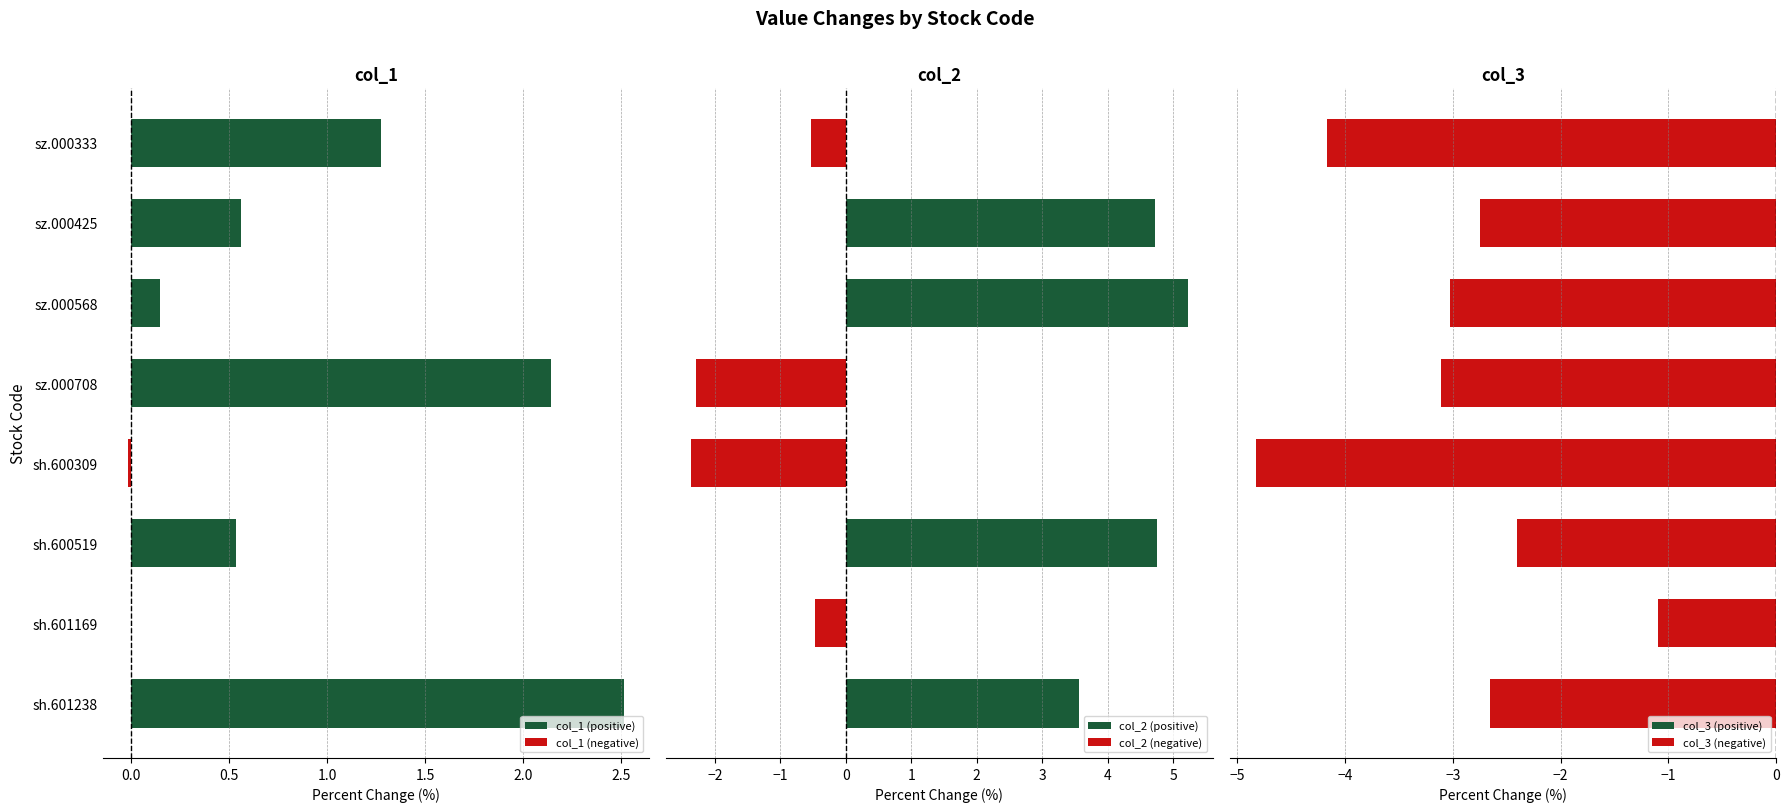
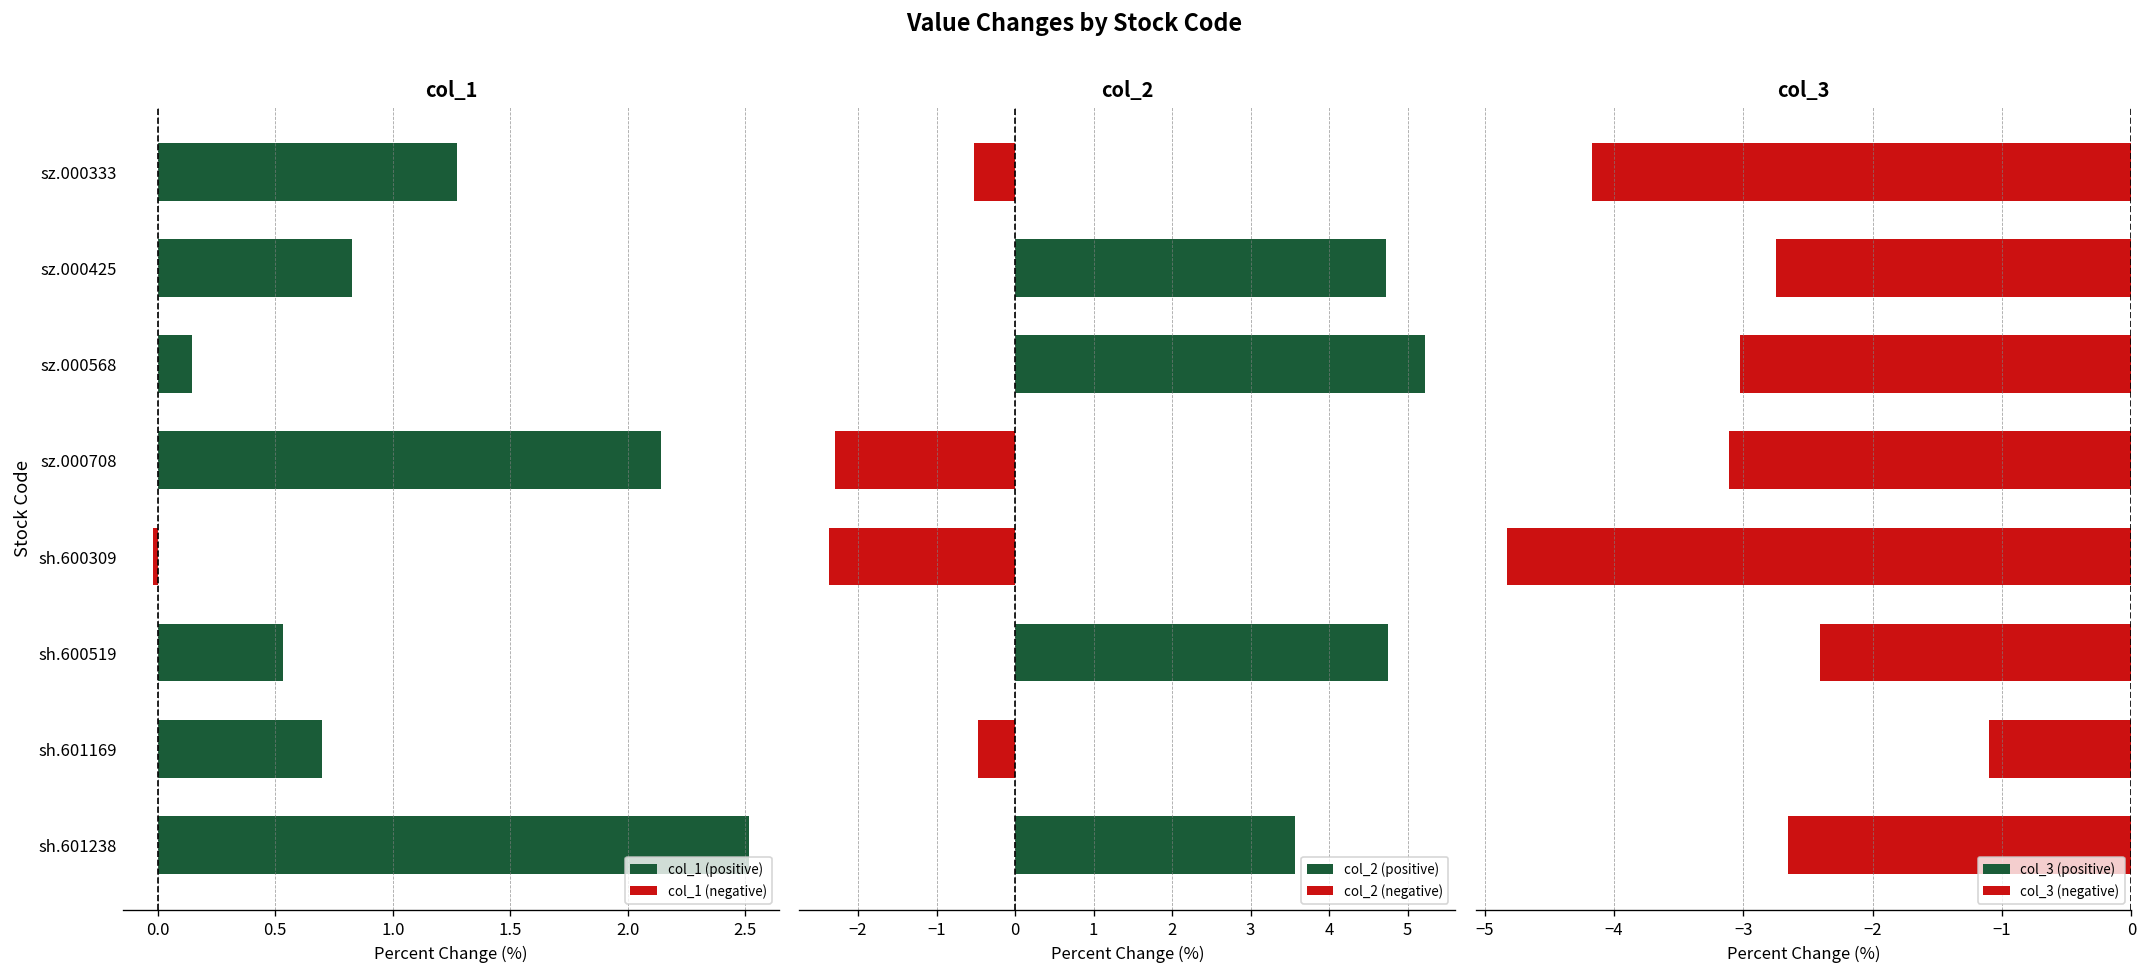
col_1, sz.000425: 0.56 -> 0.83
col_1, sh.601169: 0.0 -> 0.7
